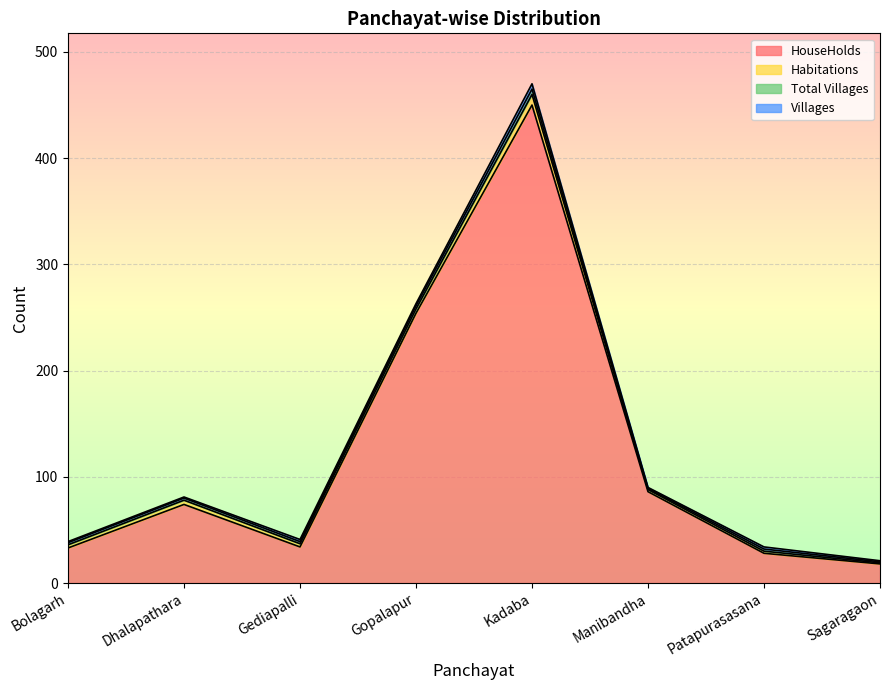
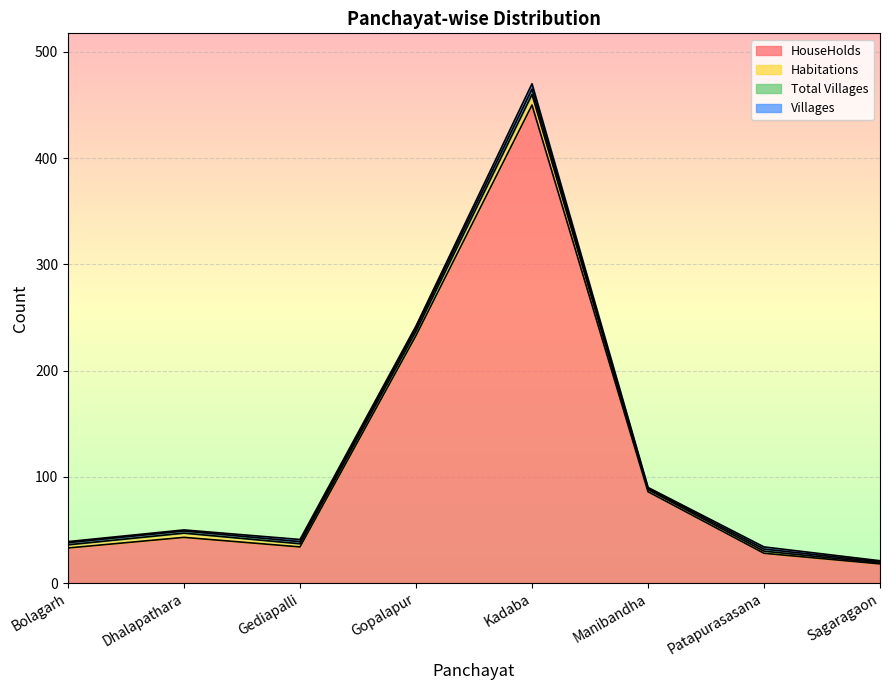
HouseHolds, Dhalapathara: 74 -> 43
HouseHolds, Gopalapur: 254 -> 233
